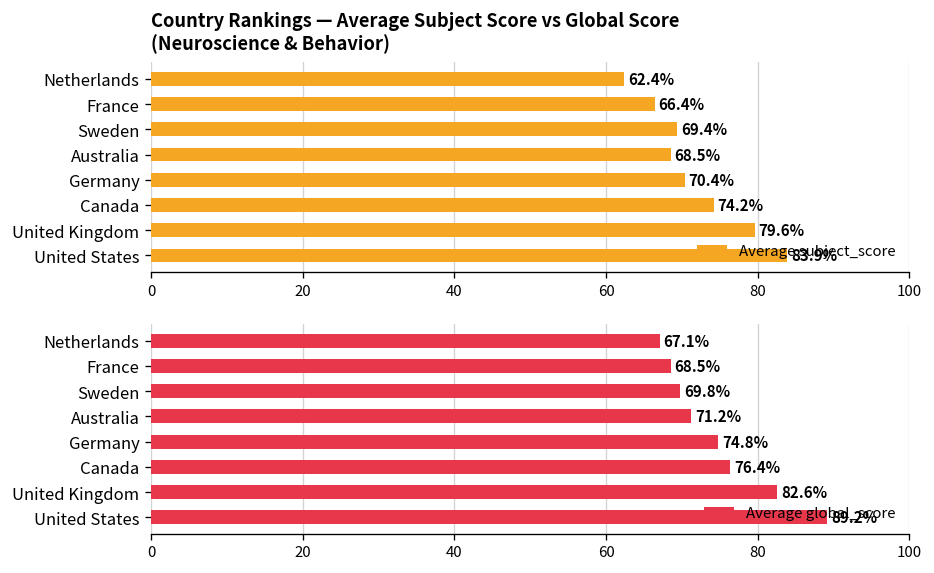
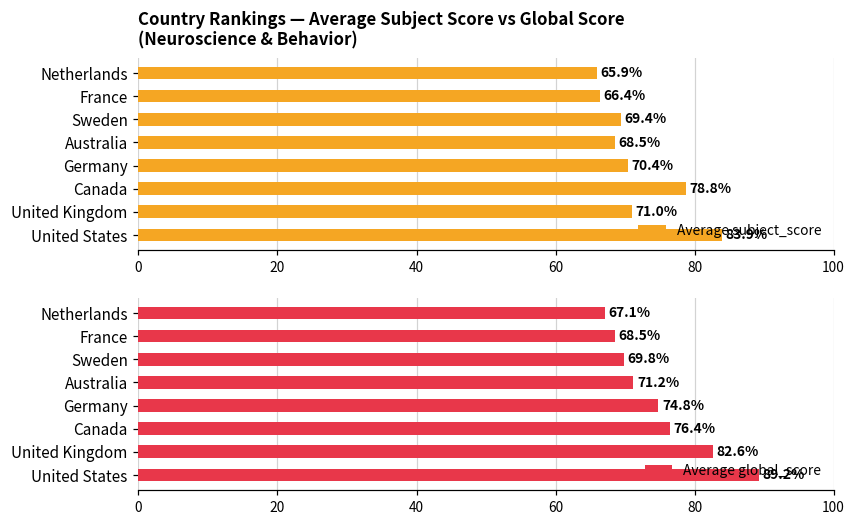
Country Rankings — Average Subject Score vs Global Score (Neuroscience & Behavior), Netherlands: 62.4% -> 65.9%
Country Rankings — Average Subject Score vs Global Score (Neuroscience & Behavior), Canada: 74.2% -> 78.8%
Country Rankings — Average Subject Score vs Global Score (Neuroscience & Behavior), United Kingdom: 79.6% -> 71.0%
